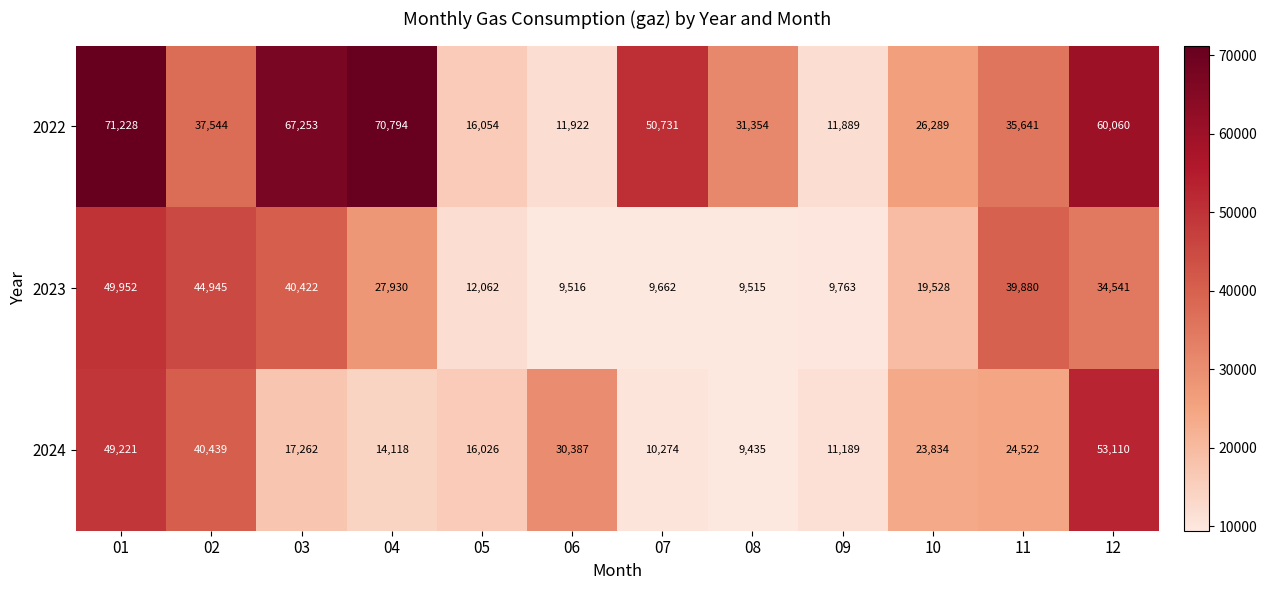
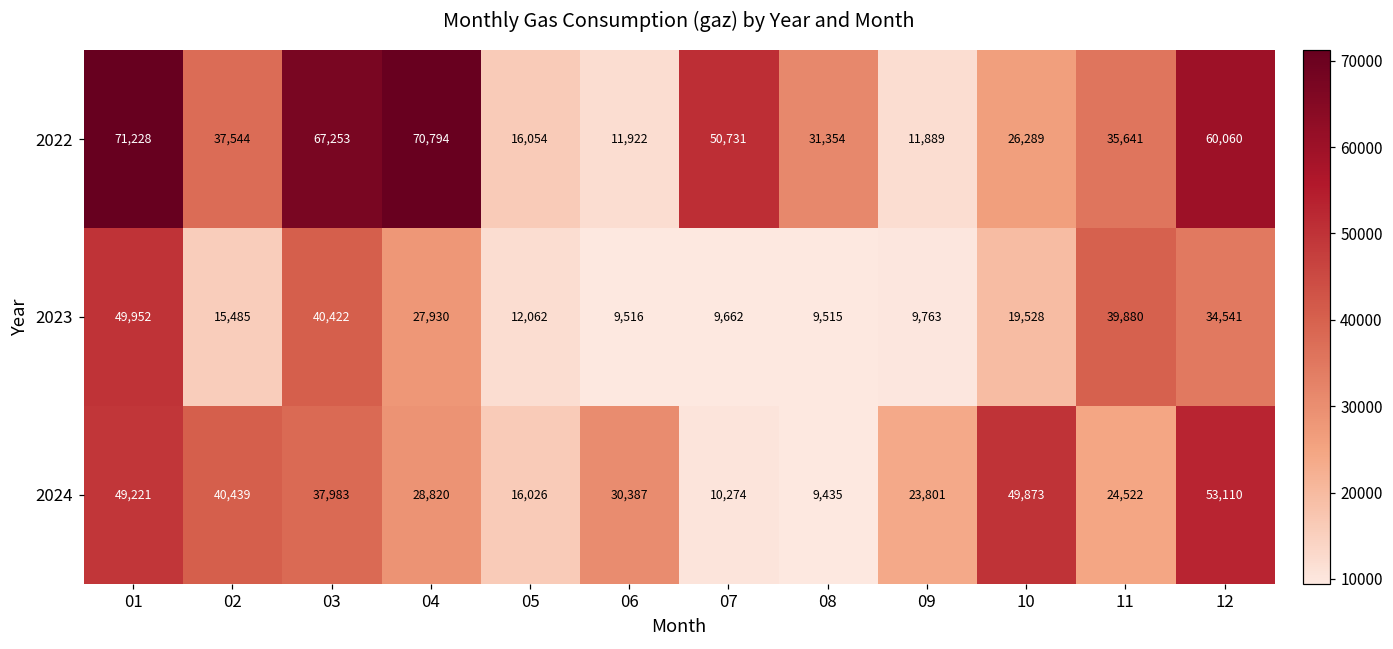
2023, 02: 44,945 -> 15,485
2024, 03: 17,262 -> 37,983
2024, 04: 14,118 -> 28,820
2024, 09: 11,189 -> 23,801
2024, 10: 23,834 -> 49,873
